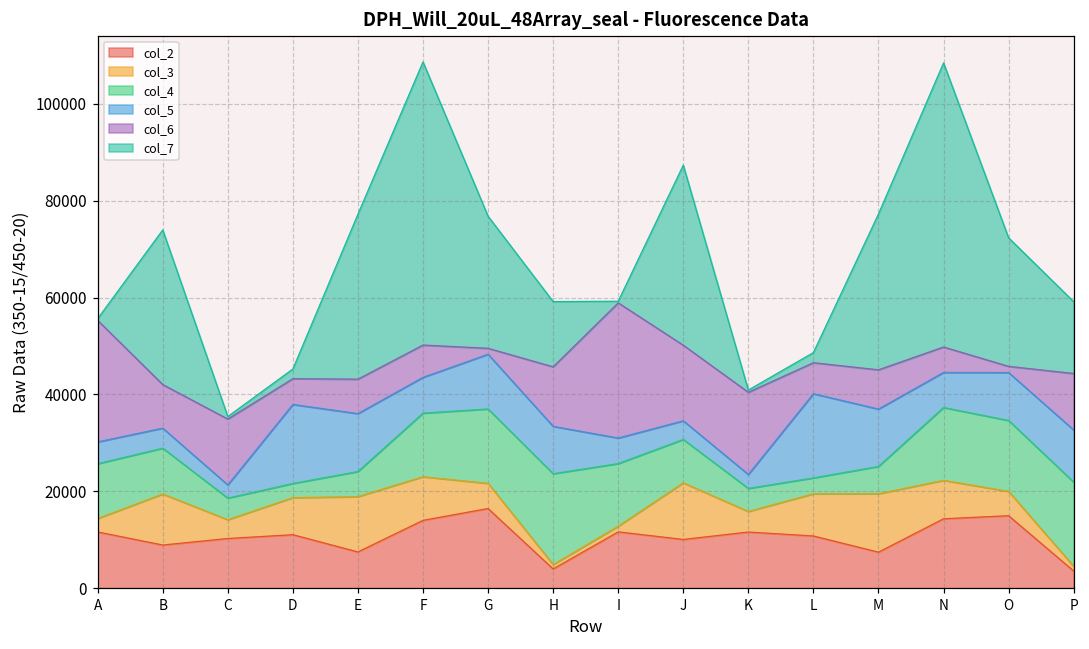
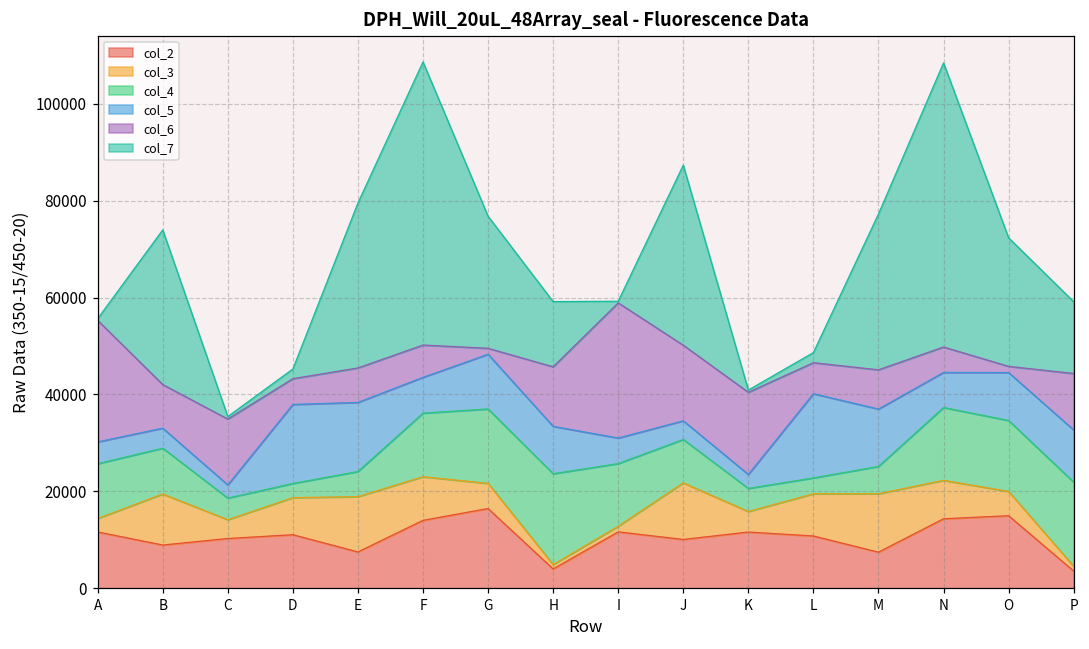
col_5, E: 12000 -> 14000
